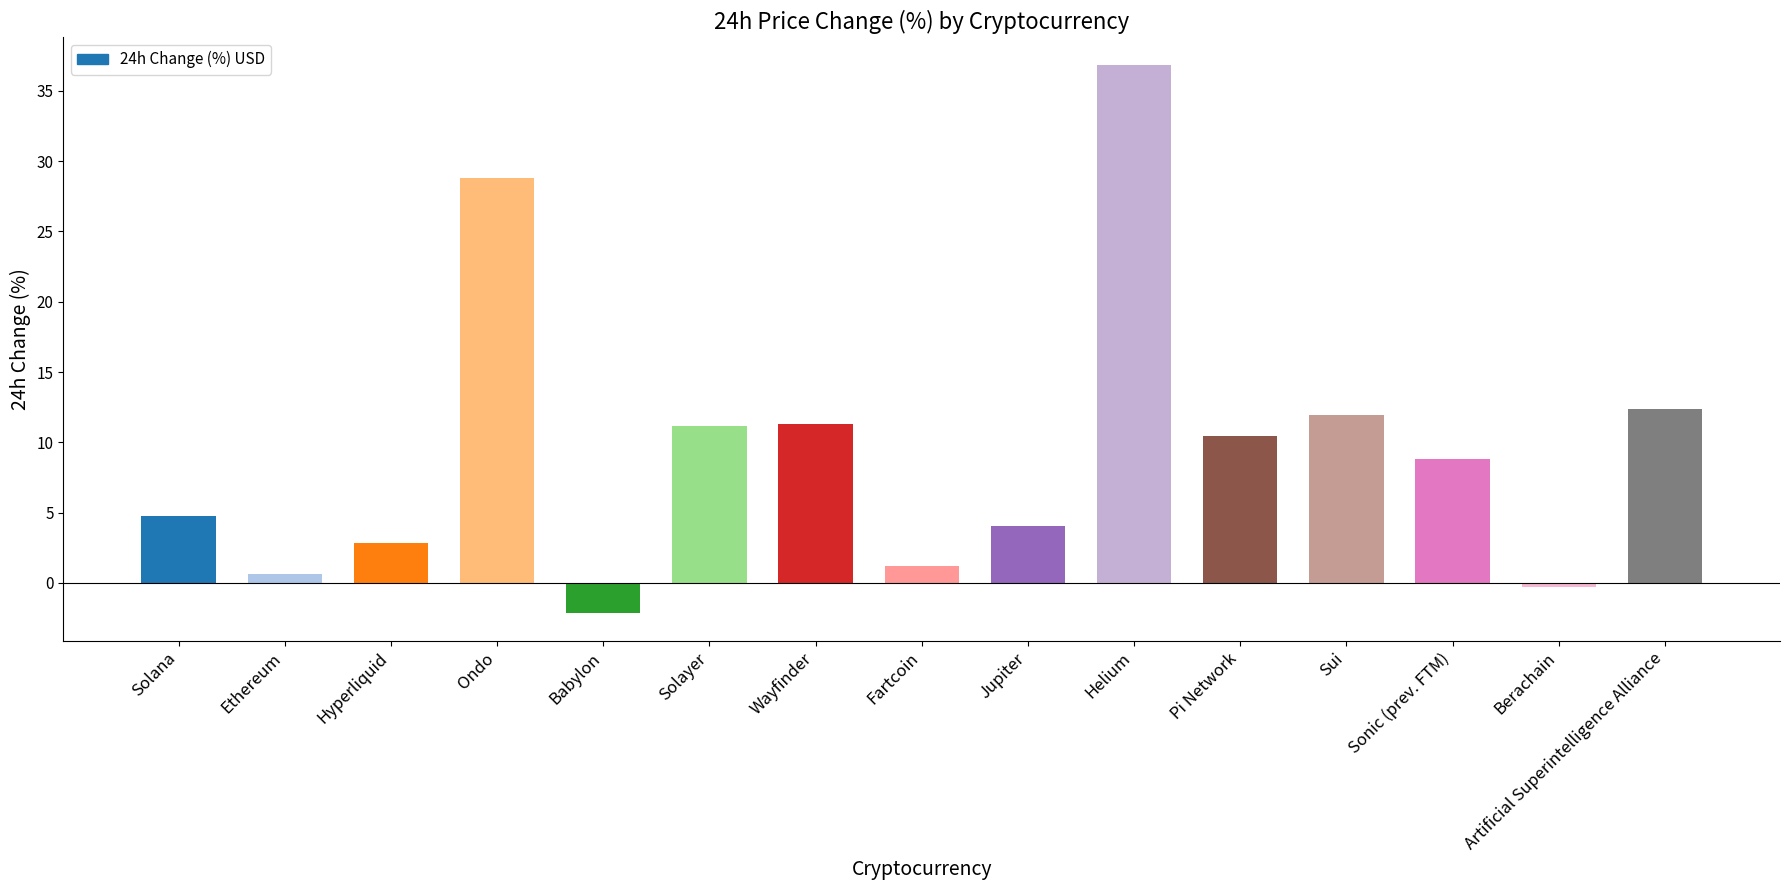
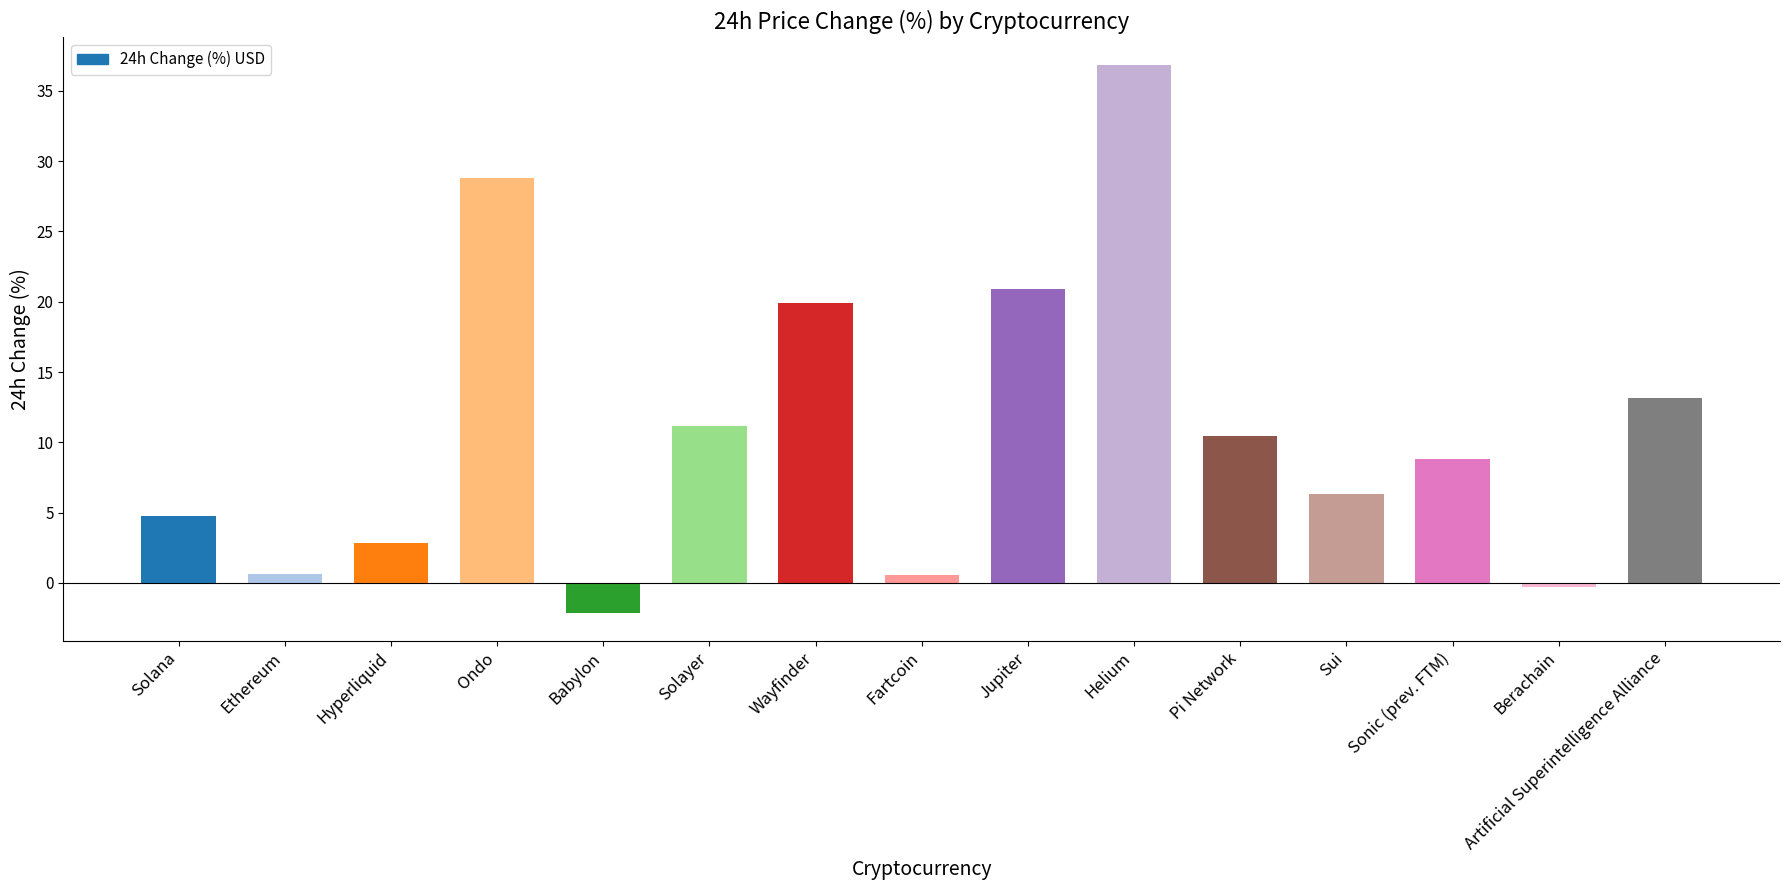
Wayfinder: 11.3 -> 19.9
Fartcoin: 1.2 -> 0.6
Jupiter: 4.0 -> 20.9
Sui: 11.9 -> 6.3
Artificial Superintelligence Alliance: 12.4 -> 13.2
